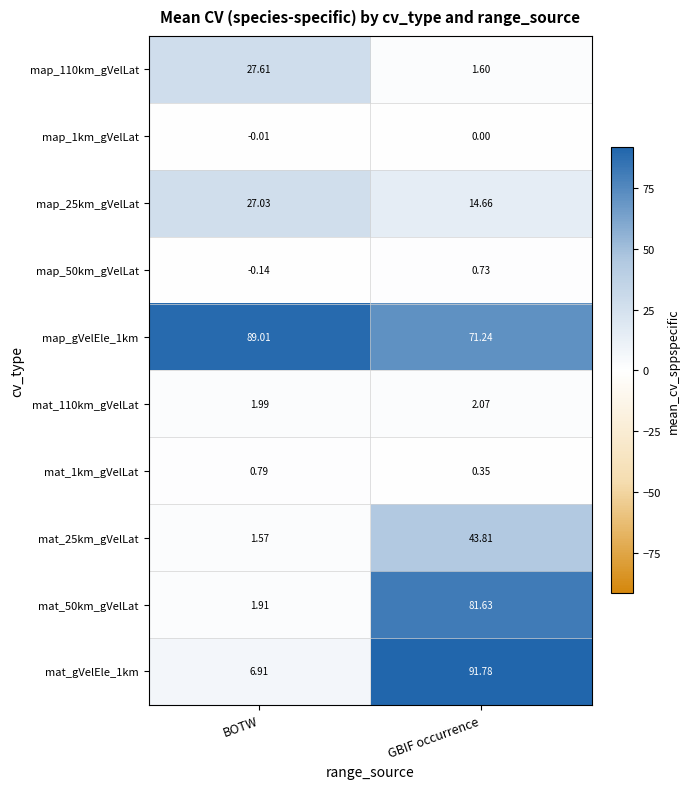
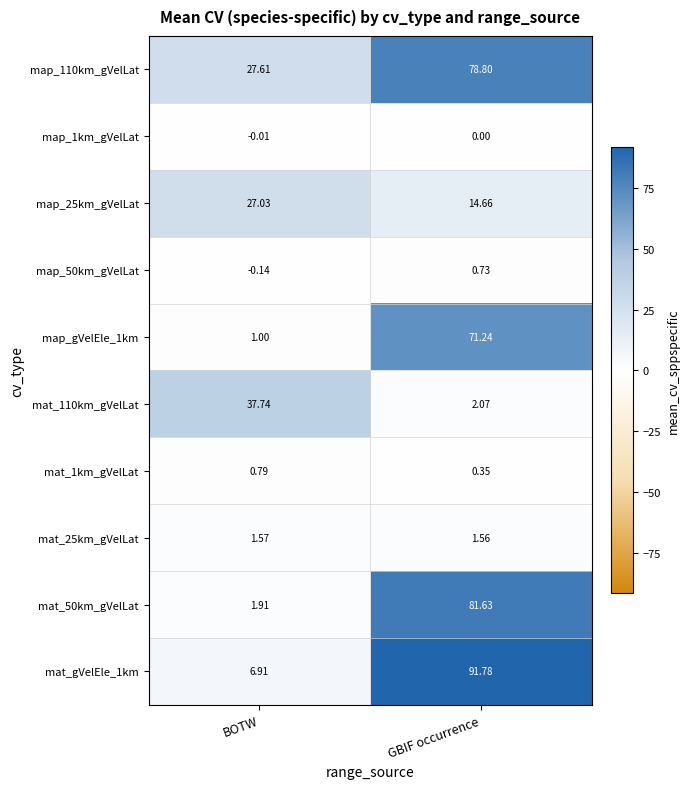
map_110km_gVelLat, GBIF occurrence: 1.60 -> 78.80
map_gVelEle_1km, BOTW: 89.01 -> 1.00
mat_110km_gVelLat, BOTW: 1.99 -> 37.74
mat_25km_gVelLat, GBIF occurrence: 43.81 -> 1.56
